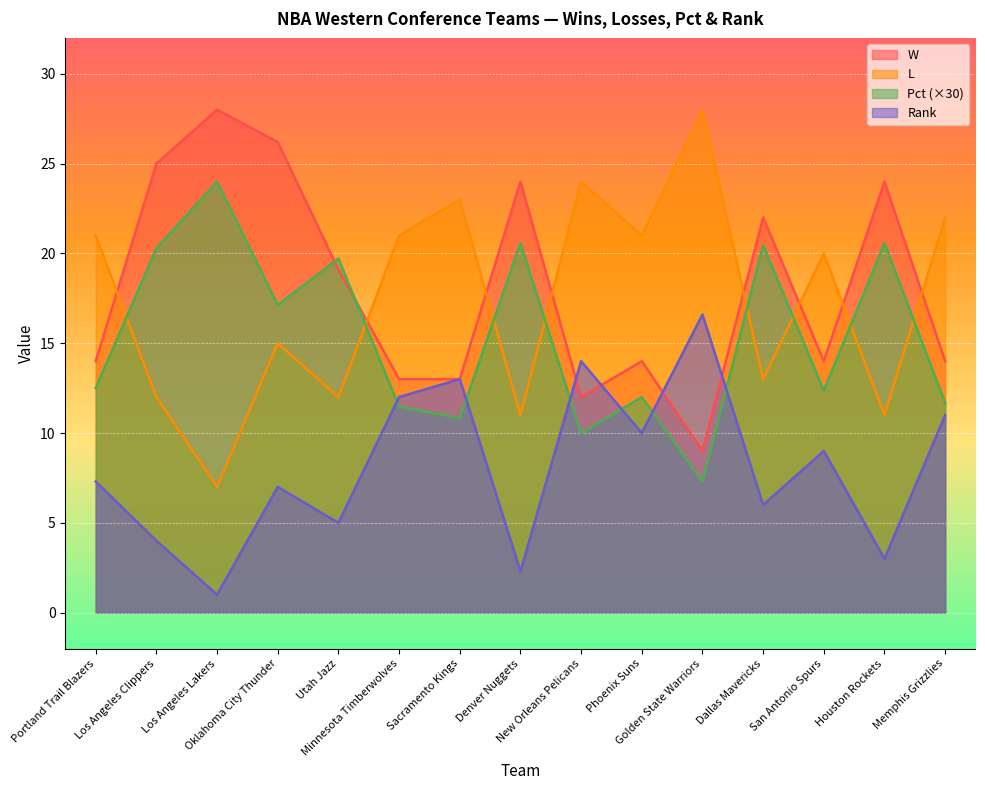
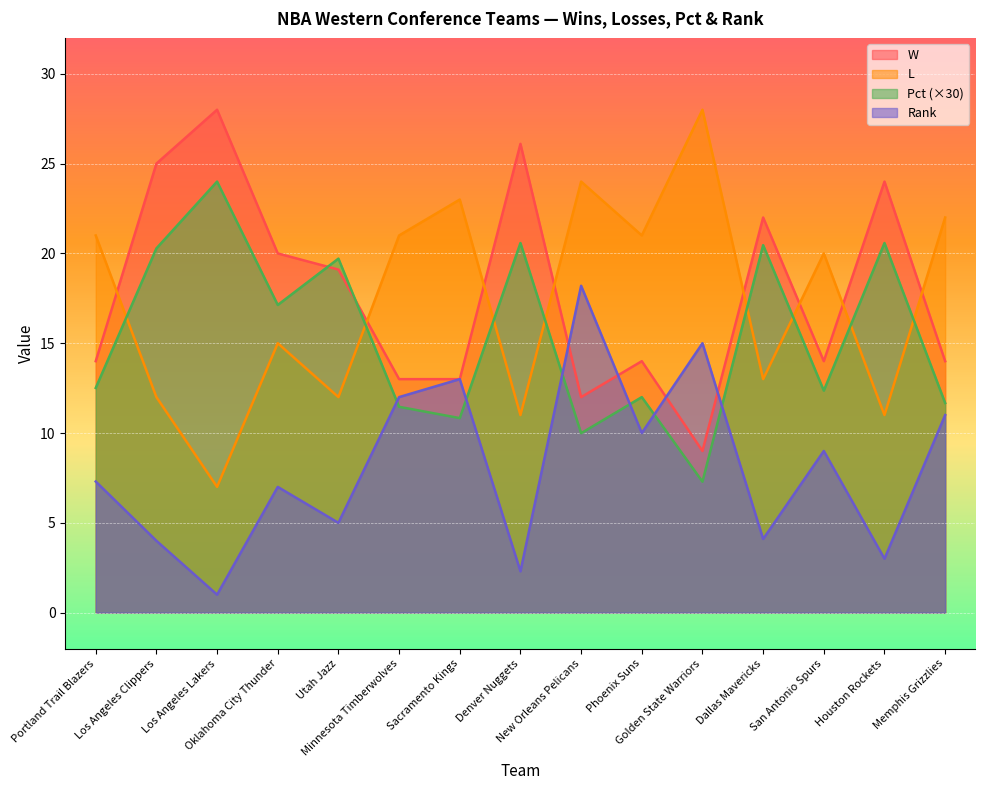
W, Oklahoma City Thunder: 26.2 -> 20.0
W, Denver Nuggets: 24.0 -> 26.1
Rank, New Orleans Pelicans: 14.0 -> 18.2
Rank, Golden State Warriors: 16.6 -> 15.0
Rank, Dallas Mavericks: 6.0 -> 4.1
